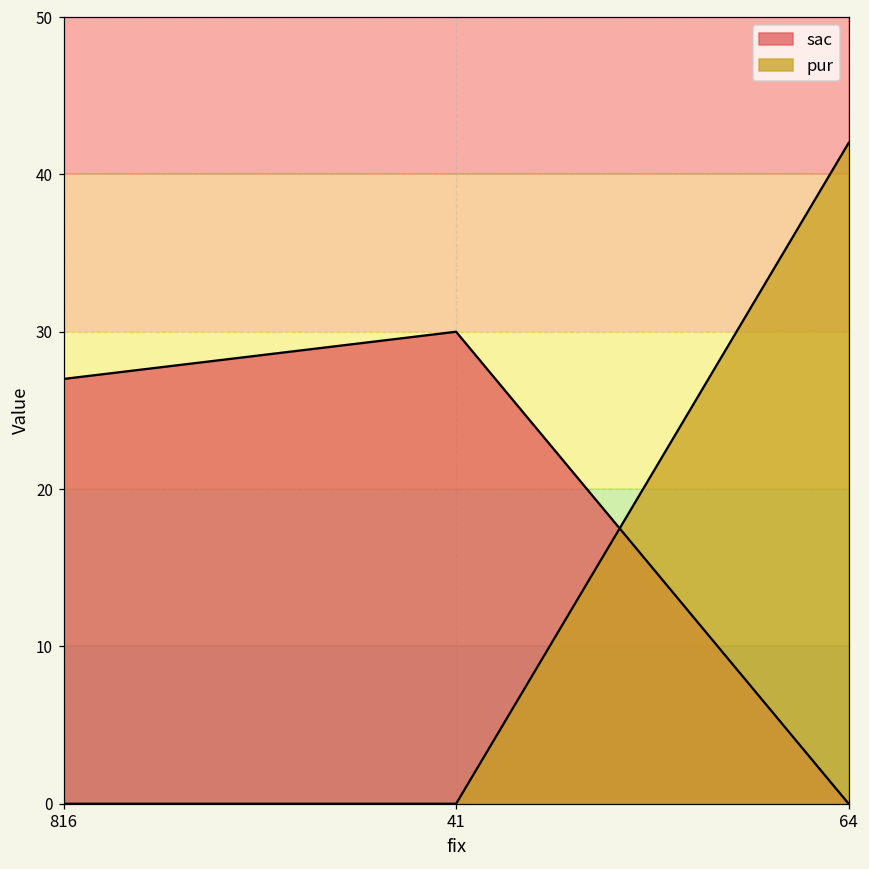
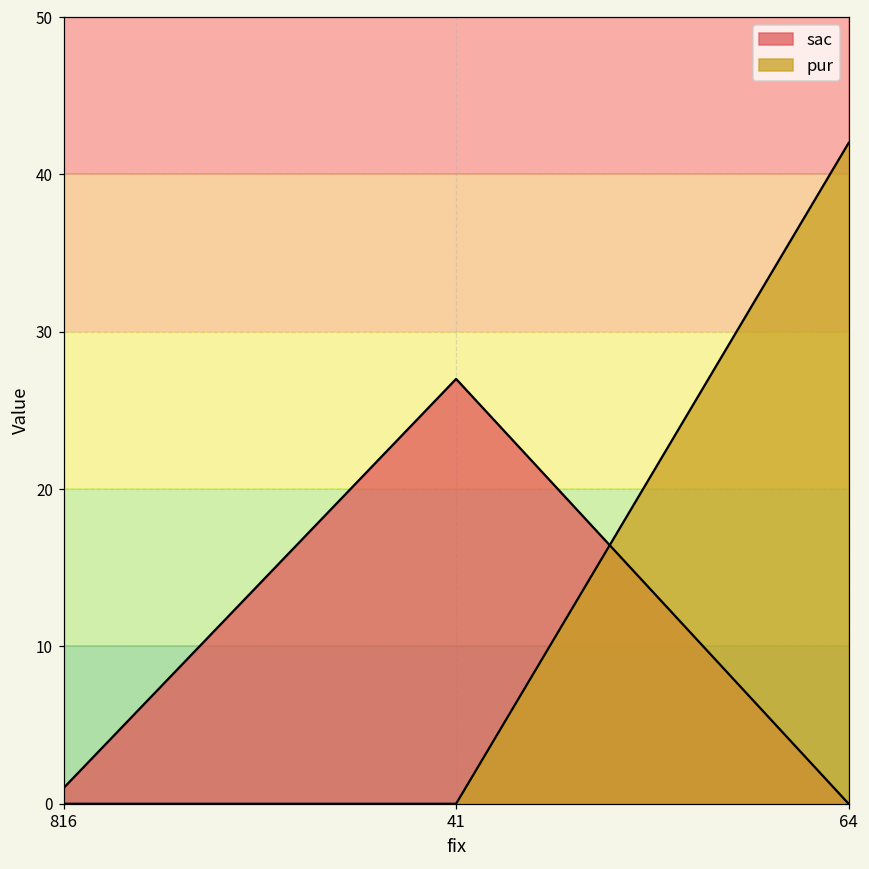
sac, 816: 27 -> 1
sac, 41: 30 -> 27
